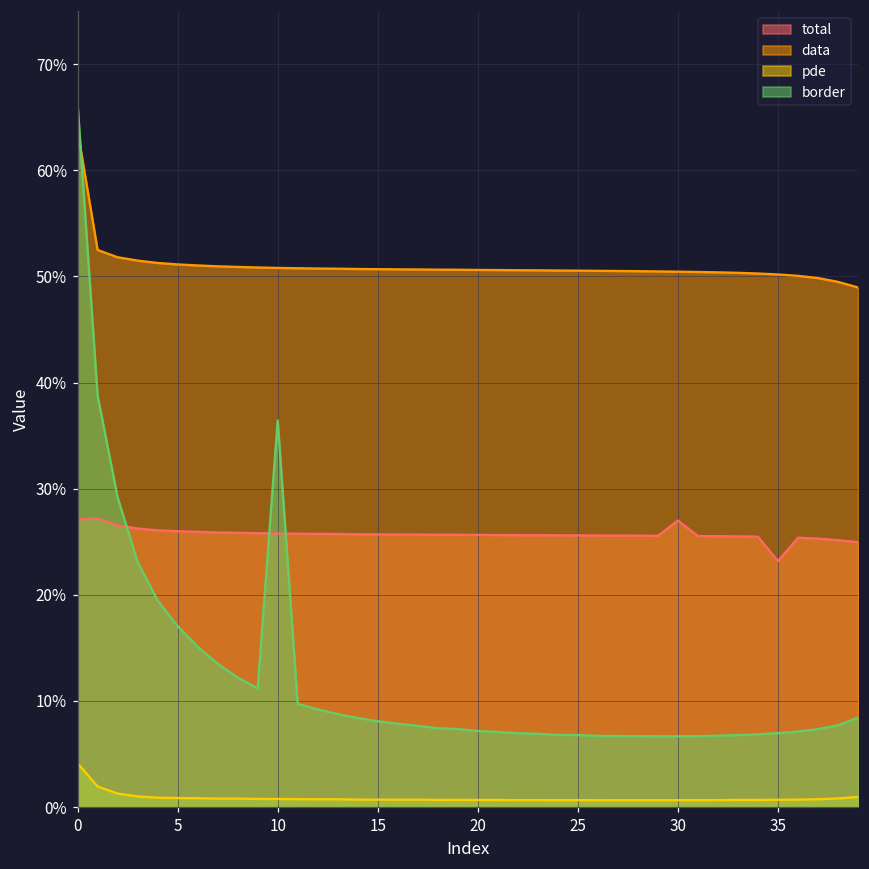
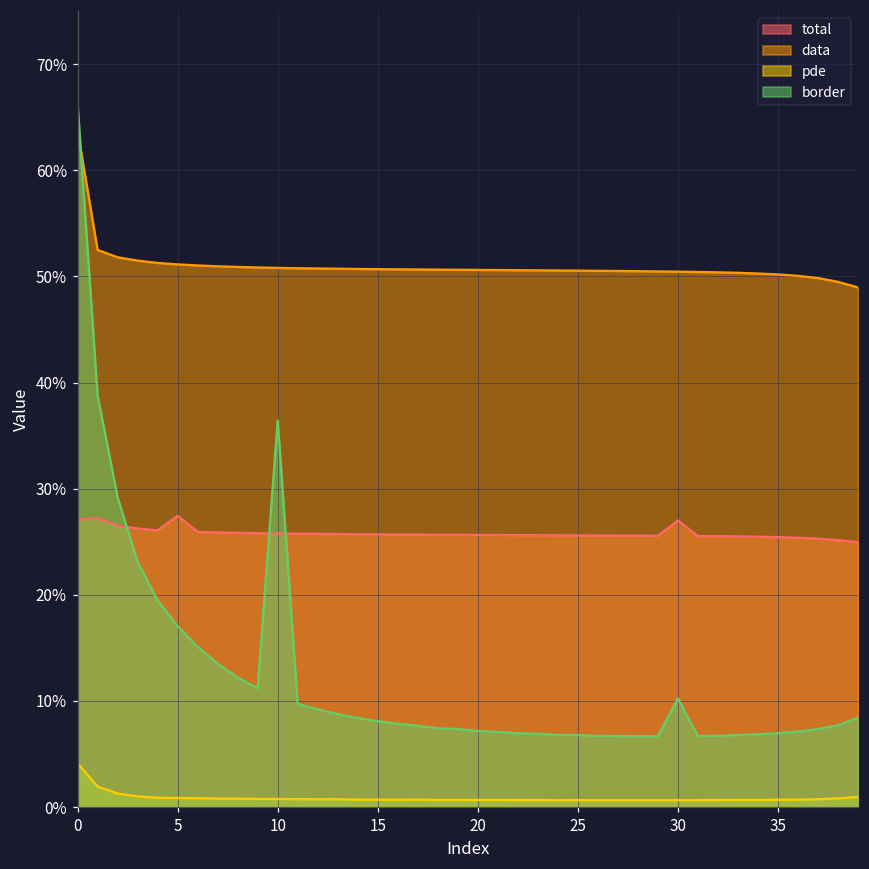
total, 5: 26% -> 27%
border, 30: 7% -> 10%
total, 35: 23% -> 25%
